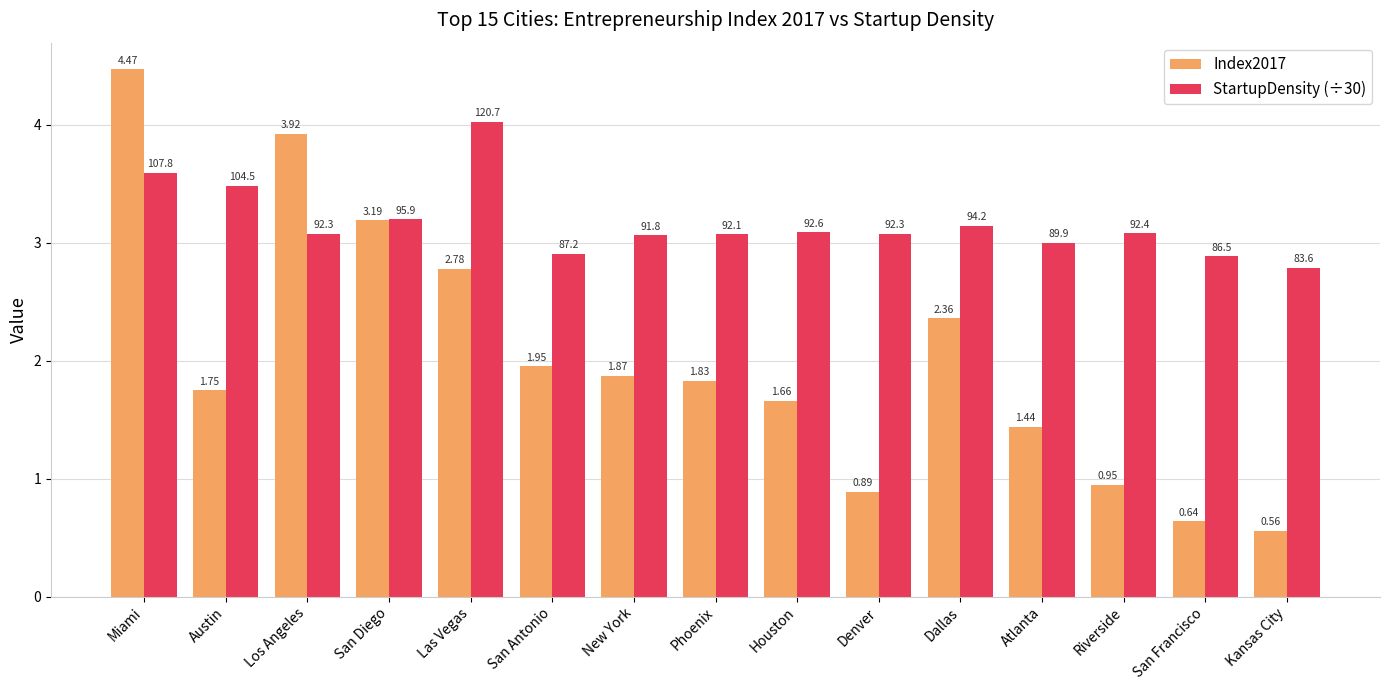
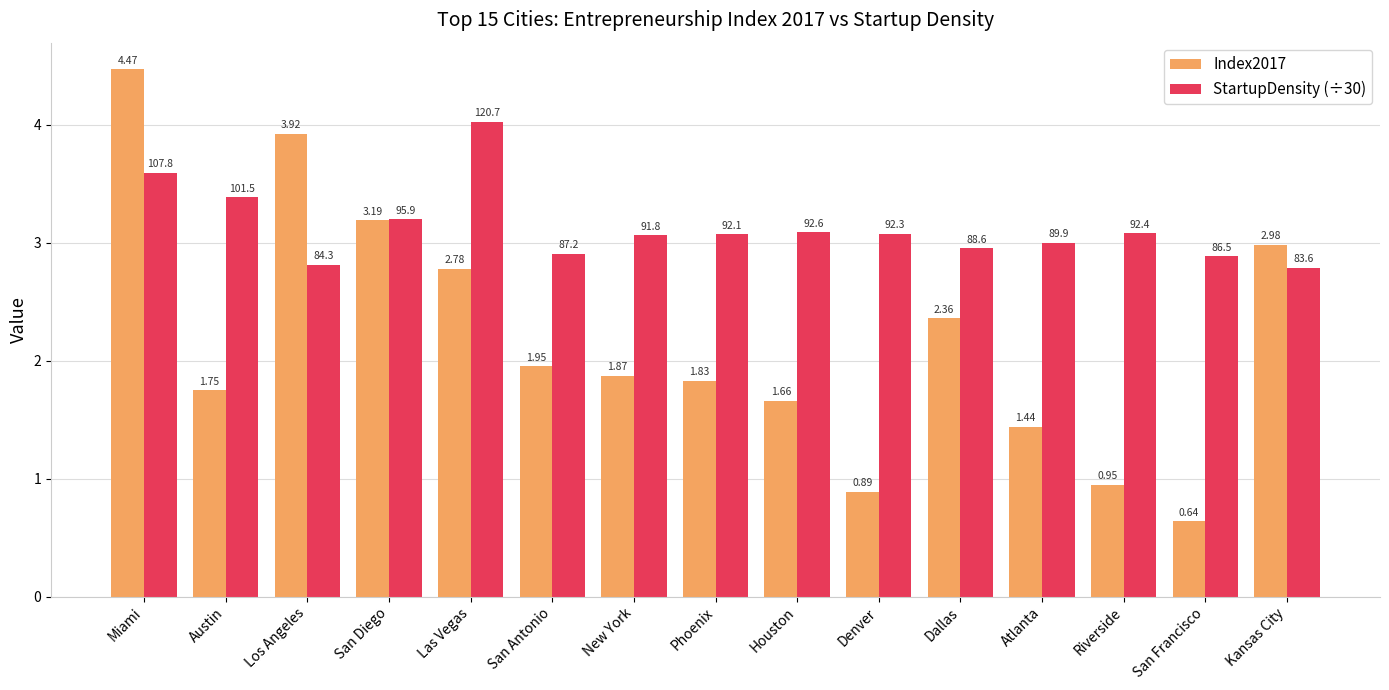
StartupDensity (÷30), Austin: 104.5 -> 101.5
StartupDensity (÷30), Los Angeles: 92.3 -> 84.3
StartupDensity (÷30), Dallas: 94.2 -> 88.6
Index2017, Kansas City: 0.56 -> 2.98
